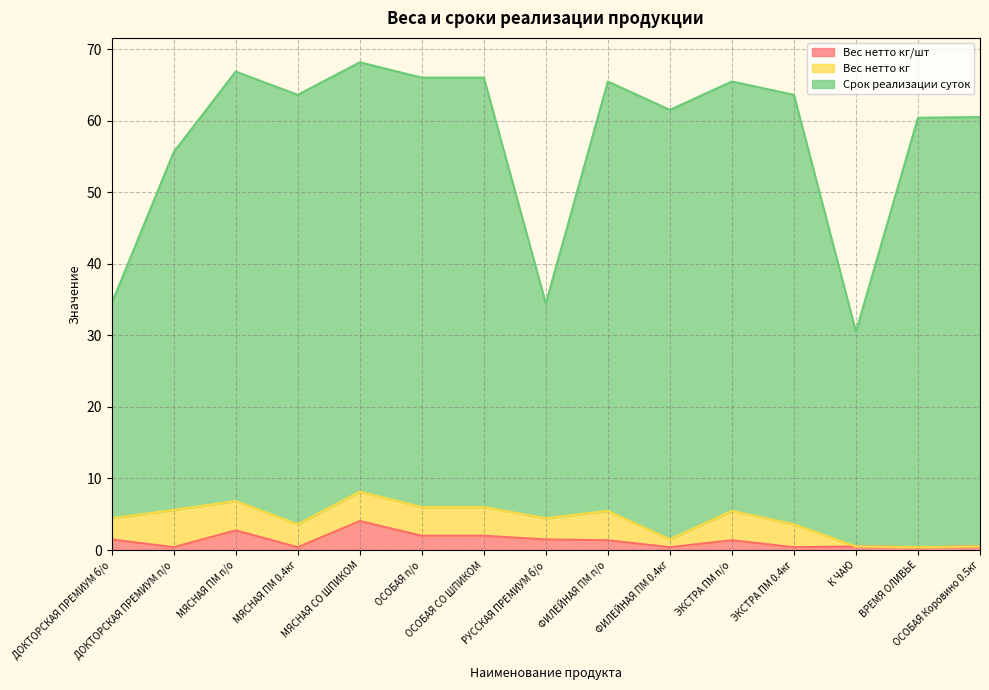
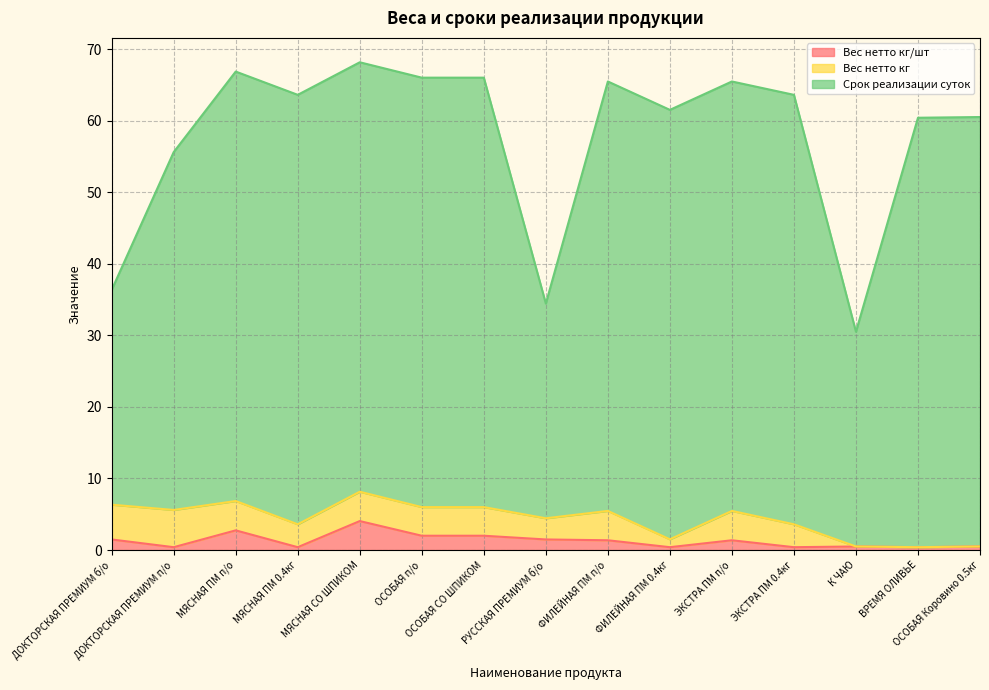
Вес нетто кг, ДОКТОРСКАЯ ПРЕМИУМ б/о: 3 -> 5
